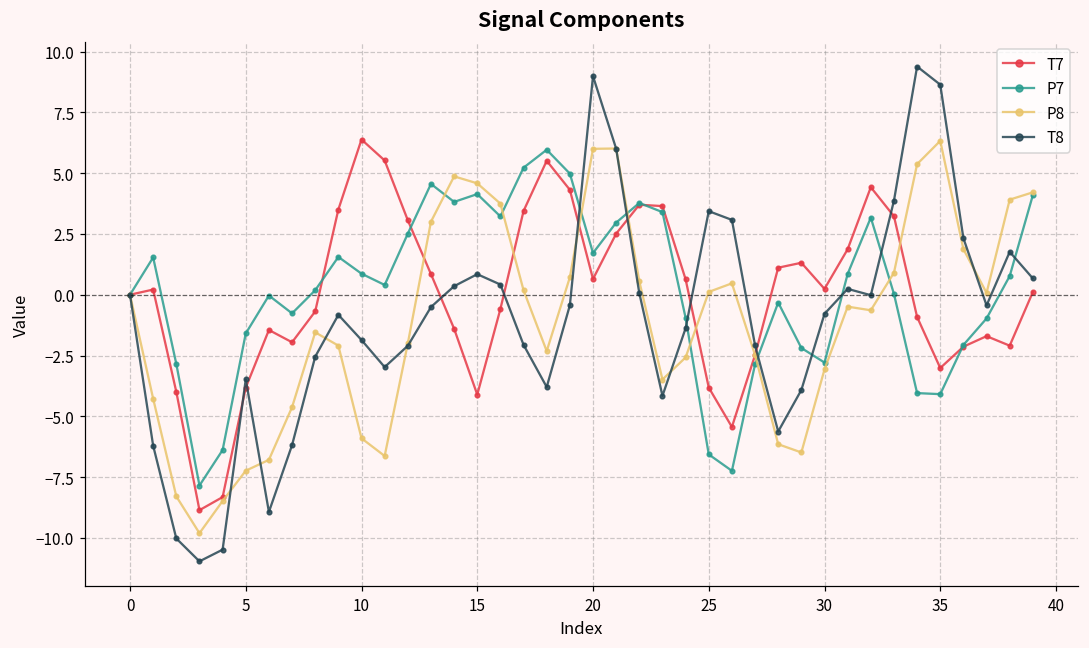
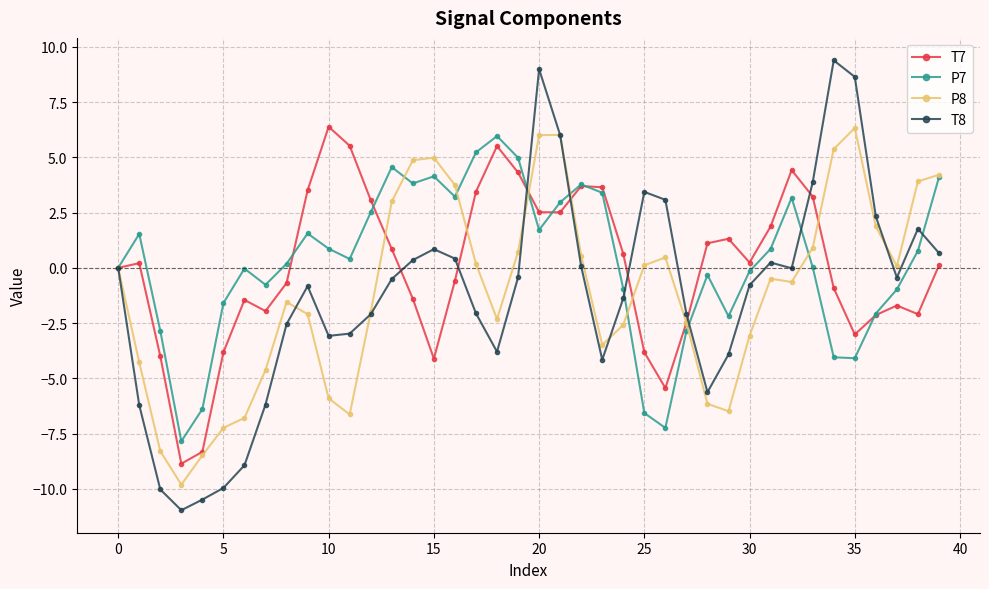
T8, 5: -3.5 -> -10.0
T8, 10: -1.9 -> -3.1
P8, 15: 4.6 -> 5.0
T7, 20: 0.6 -> 2.5
P7, 30: -2.8 -> -0.2
